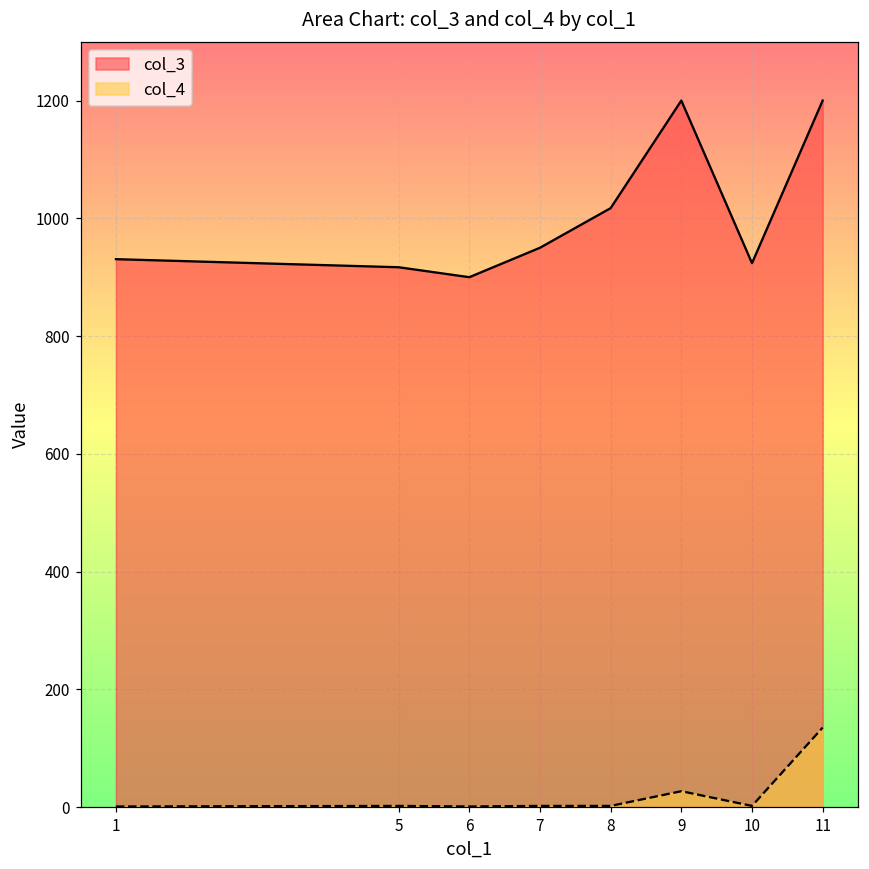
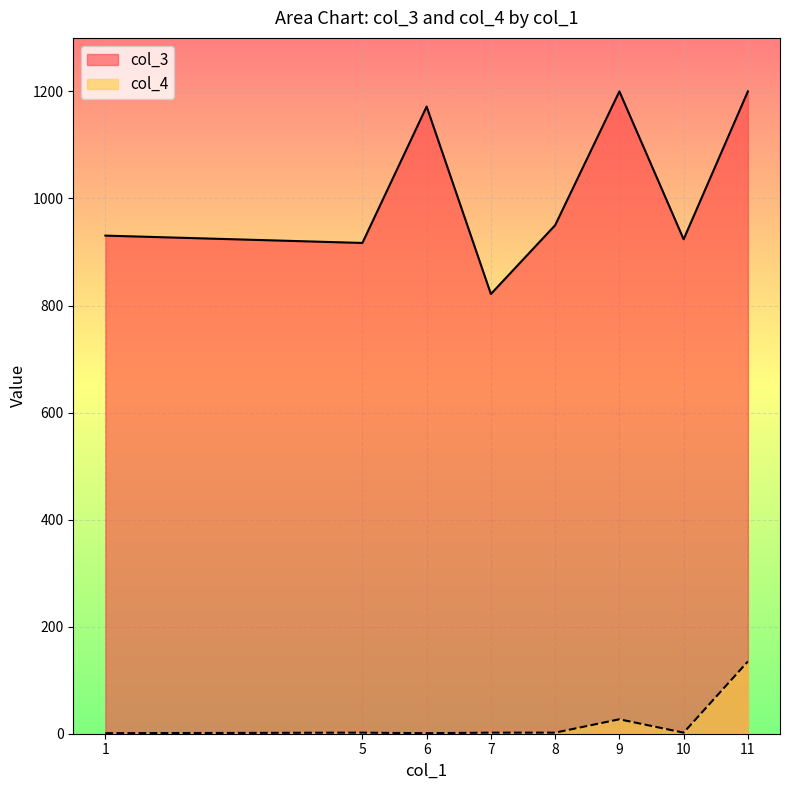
col_3, 6: 900 -> 1170
col_3, 7: 950 -> 820
col_3, 8: 1020 -> 950
